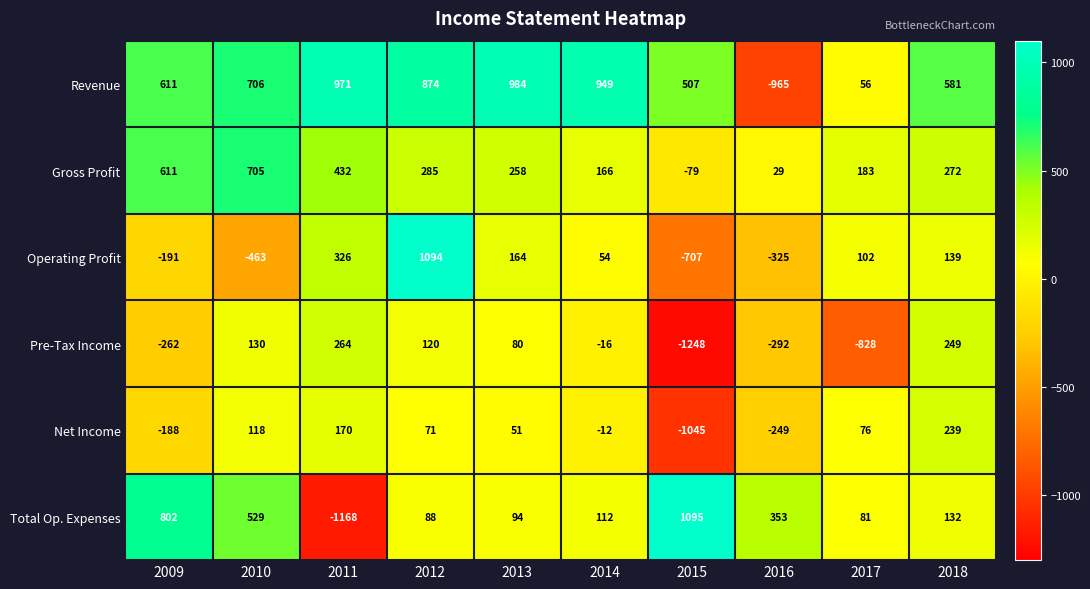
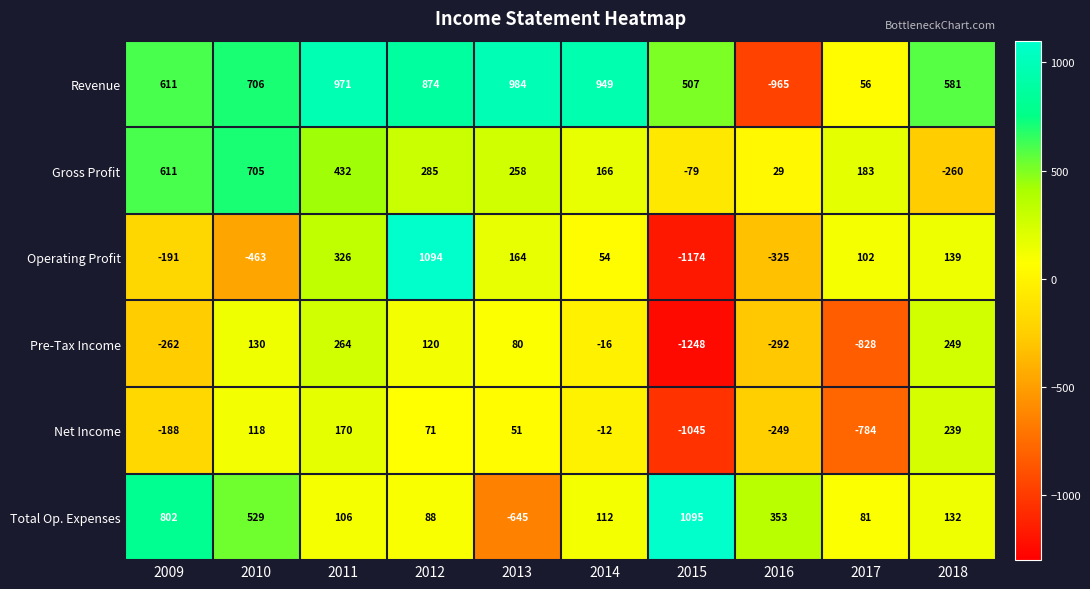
Gross Profit, 2018: 272 -> -260
Operating Profit, 2015: -707 -> -1174
Net Income, 2017: 76 -> -784
Total Op. Expenses, 2011: -1168 -> 106
Total Op. Expenses, 2013: 94 -> -645
